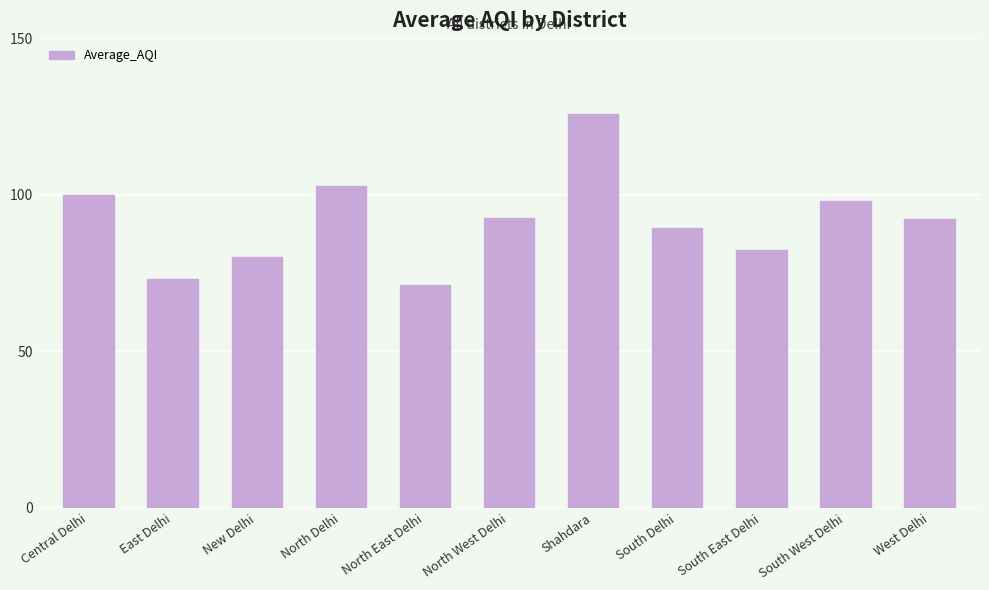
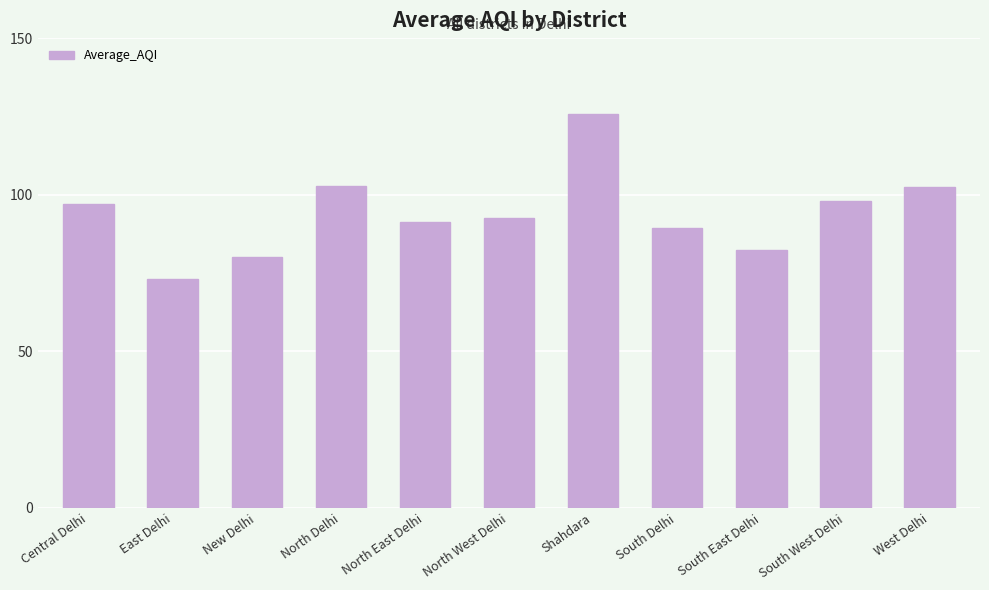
Central Delhi: 100 -> 97
North East Delhi: 71 -> 91
West Delhi: 92 -> 102
